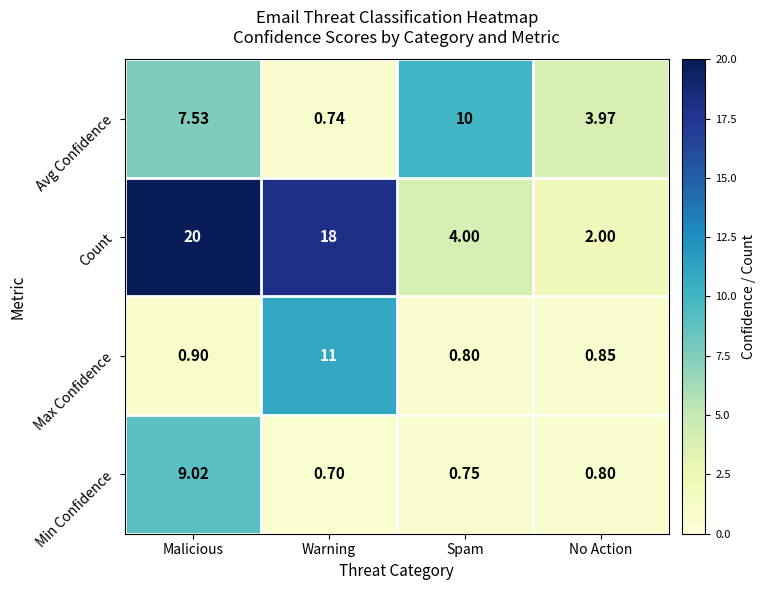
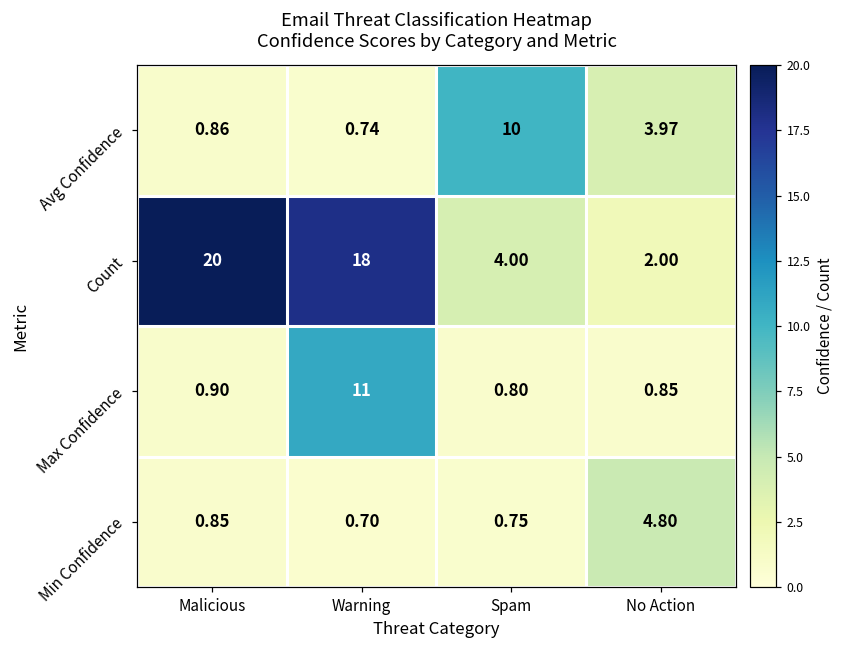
Avg Confidence, Malicious: 7.53 -> 0.86
Min Confidence, Malicious: 9.02 -> 0.85
Min Confidence, No Action: 0.80 -> 4.80
